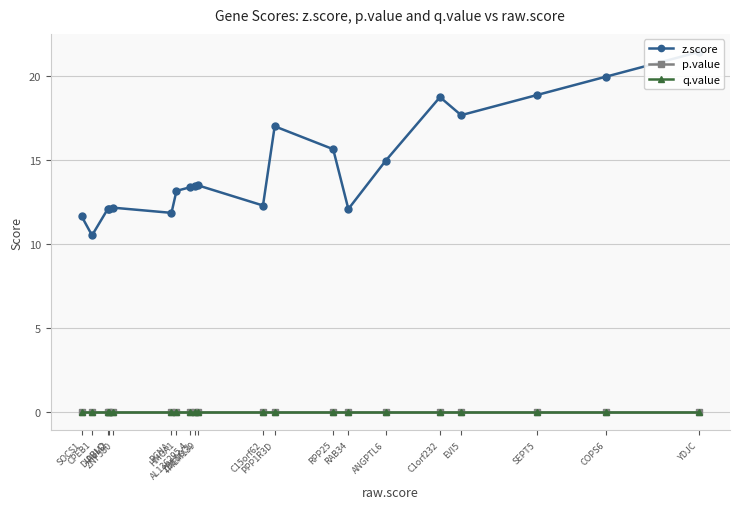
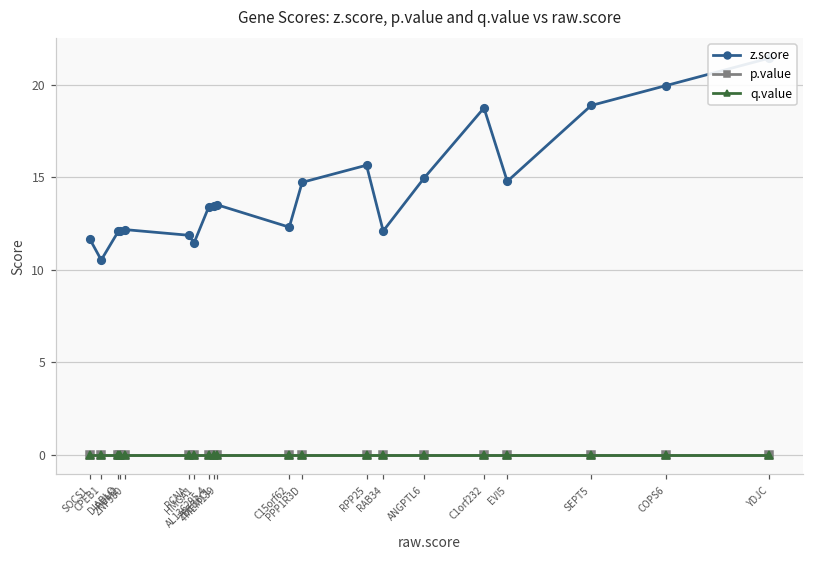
z.score, HMGA1: 13.2 -> 11.5
z.score, PPP1R3D: 17.0 -> 14.7
z.score, EVI5: 17.7 -> 14.8
